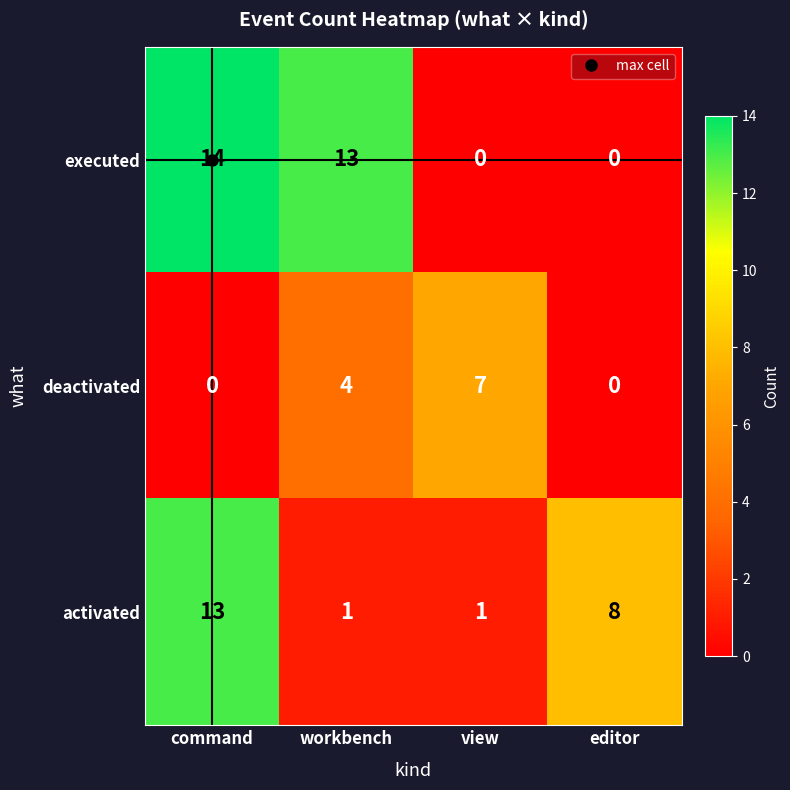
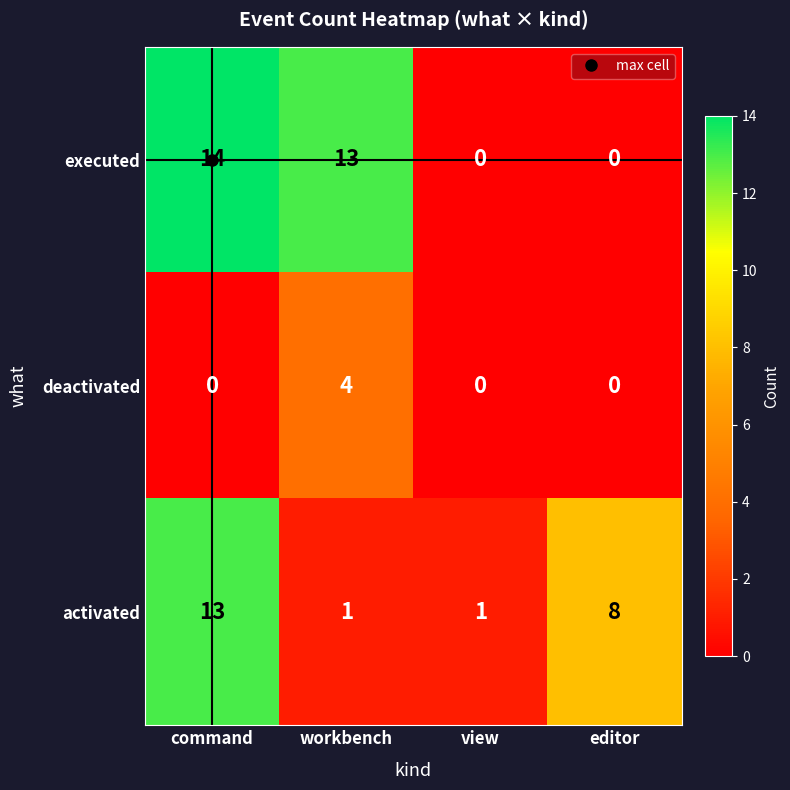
deactivated, view: 7 -> 0
